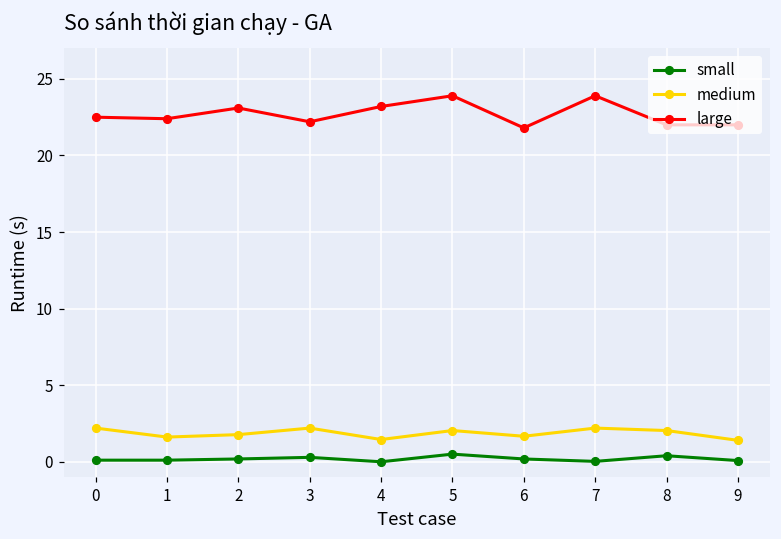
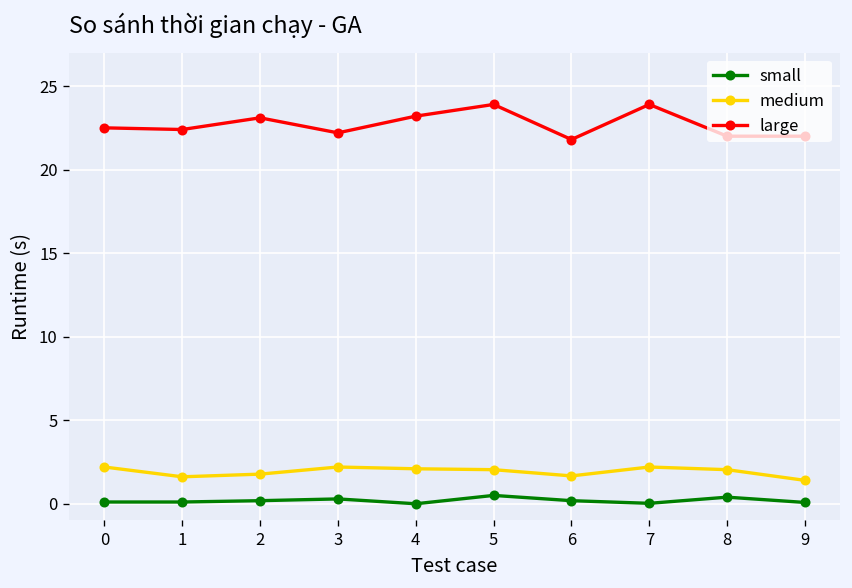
medium, 4: 1.5 -> 2.1
